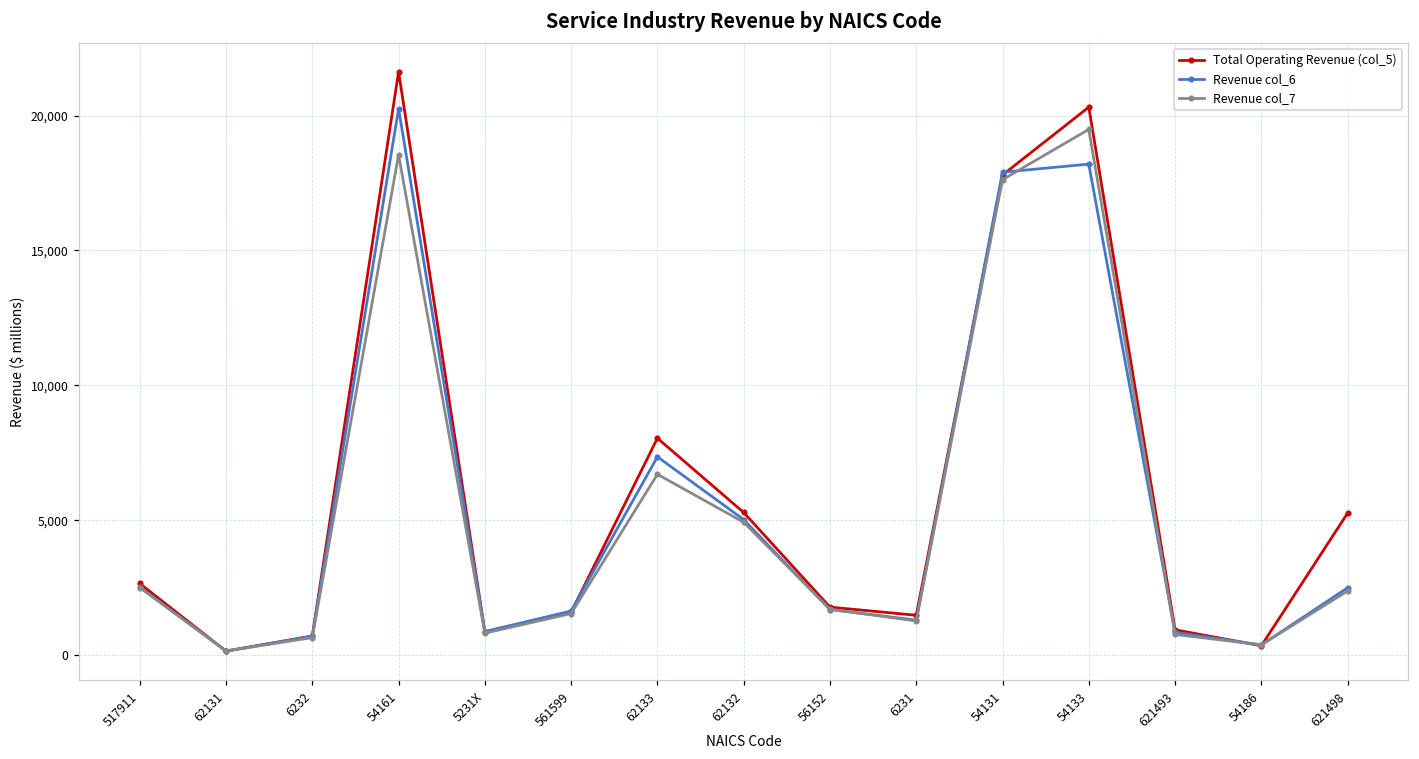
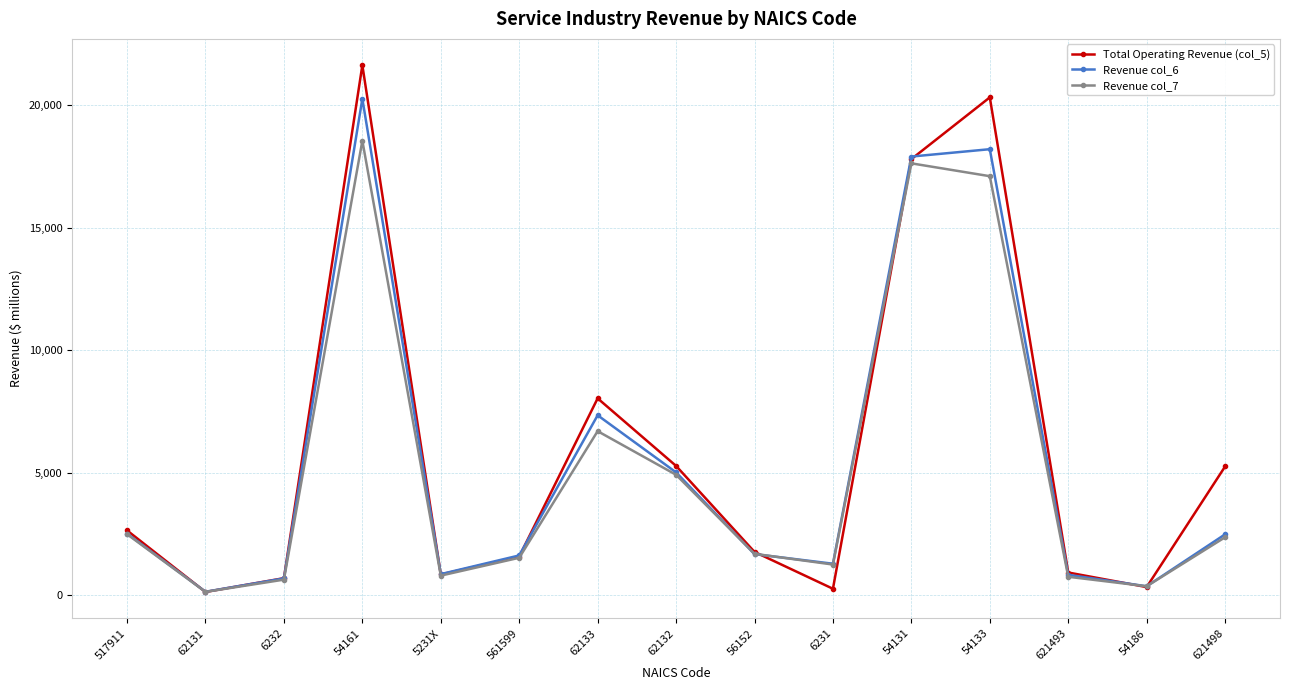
Total Operating Revenue (col_5), 6231: 1,500 -> 300
Revenue col_7, 54133: 19,500 -> 17,100
